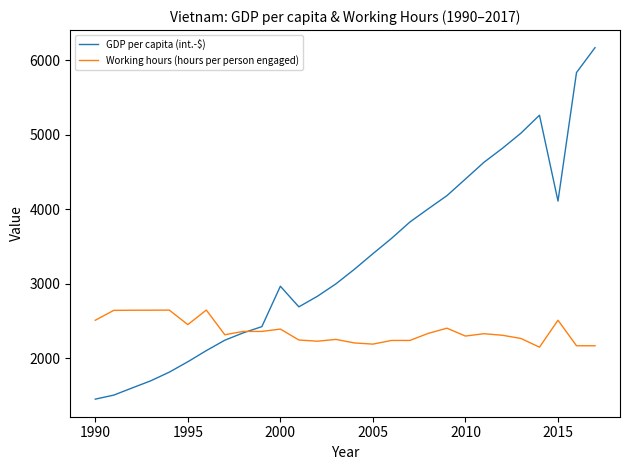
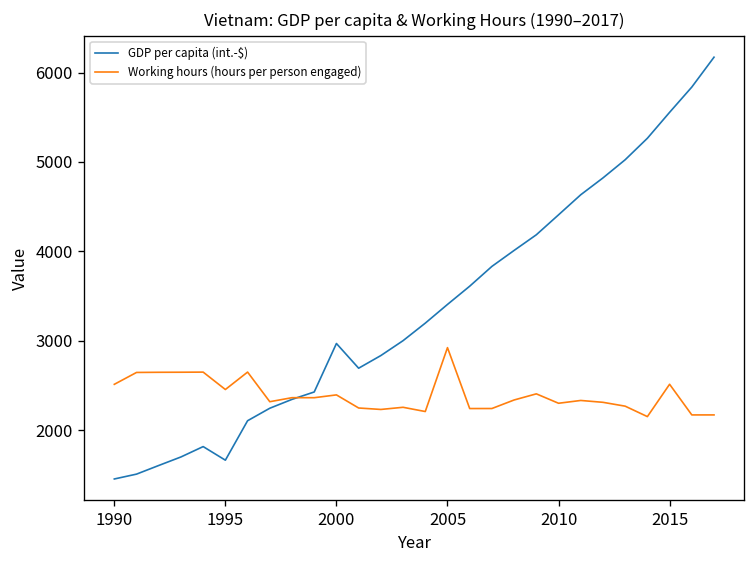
GDP per capita (int.-$), 1995: 2000 -> 1700
Working hours (hours per person engaged), 2005: 2200 -> 2900
GDP per capita (int.-$), 2015: 4100 -> 5600
